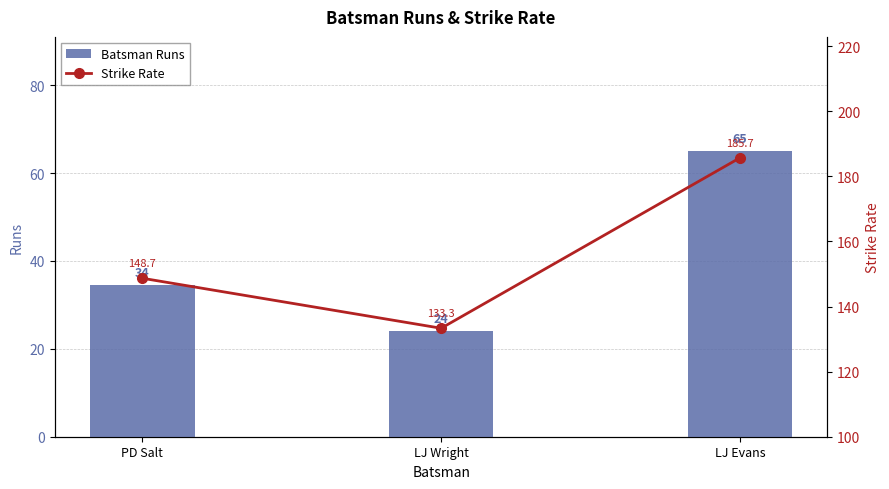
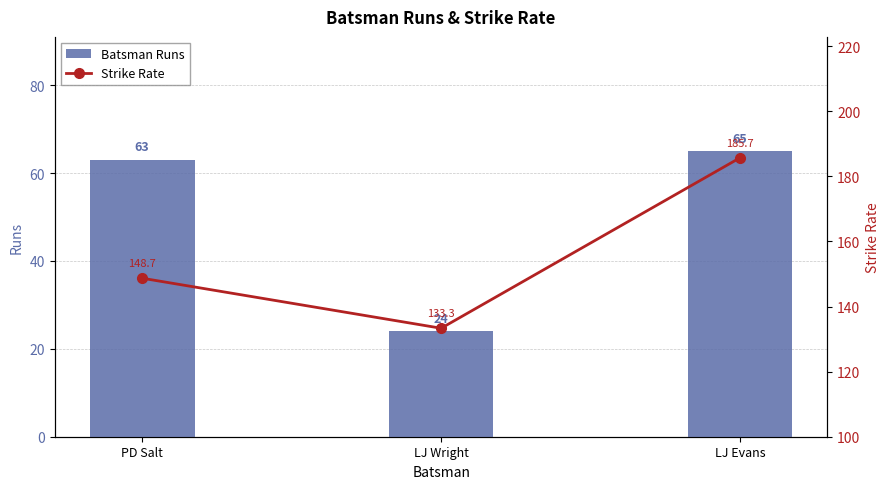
Batsman Runs, PD Salt: 34 -> 63
